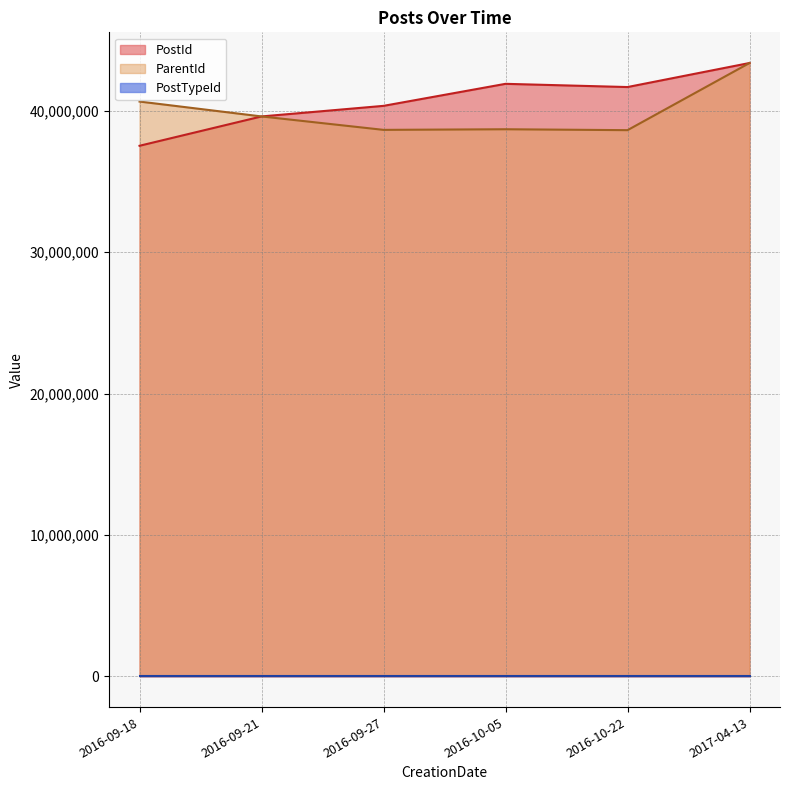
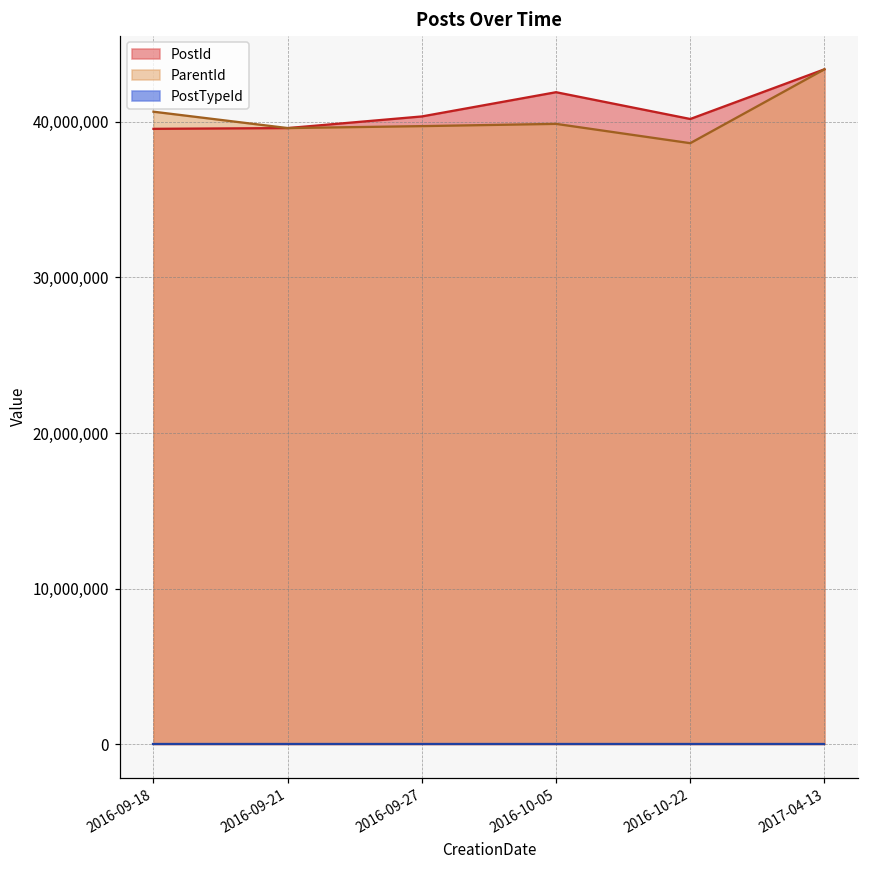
PostId, 2016-09-18: 37,500,000 -> 39,600,000
ParentId, 2016-09-27: 38,700,000 -> 39,700,000
ParentId, 2016-10-05: 38,700,000 -> 39,900,000
PostId, 2016-10-22: 41,700,000 -> 40,200,000
